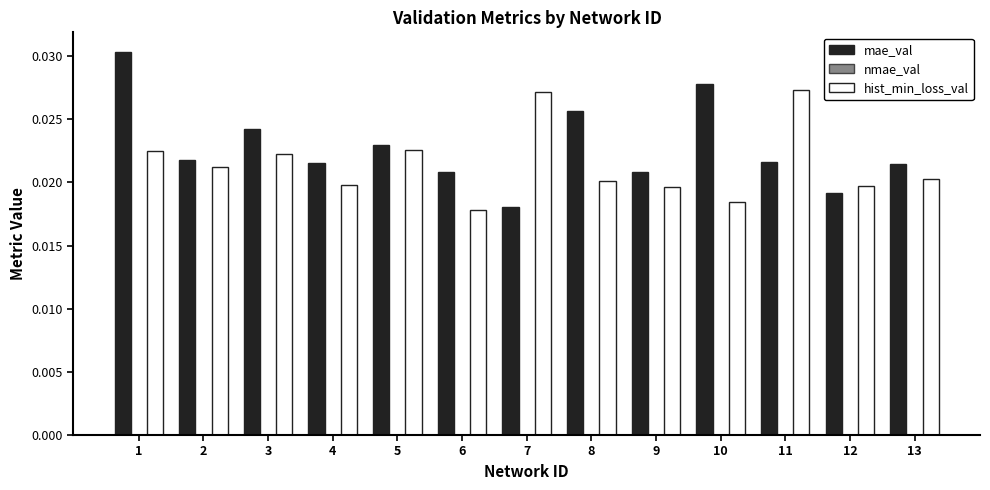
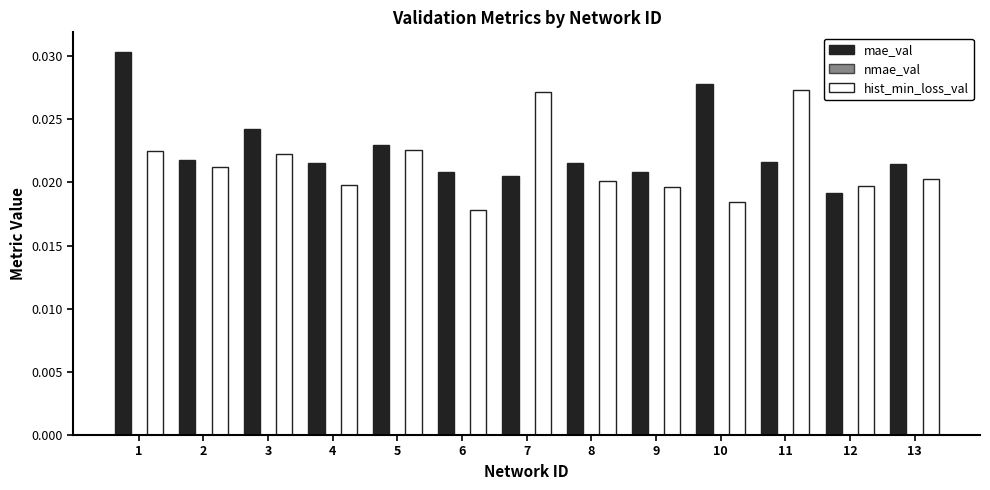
mae_val, 7: 0.0181 -> 0.0205
mae_val, 8: 0.0256 -> 0.0215
